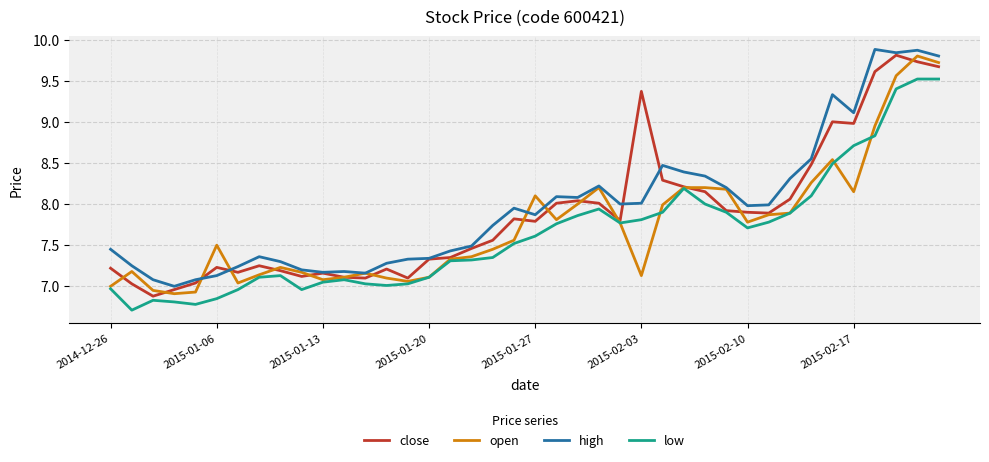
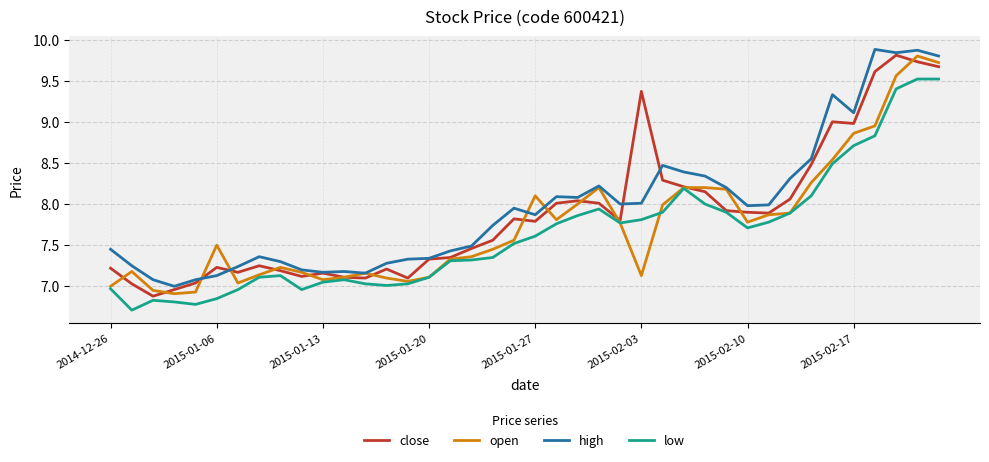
open, 2015-02-17: 8.2 -> 8.9
